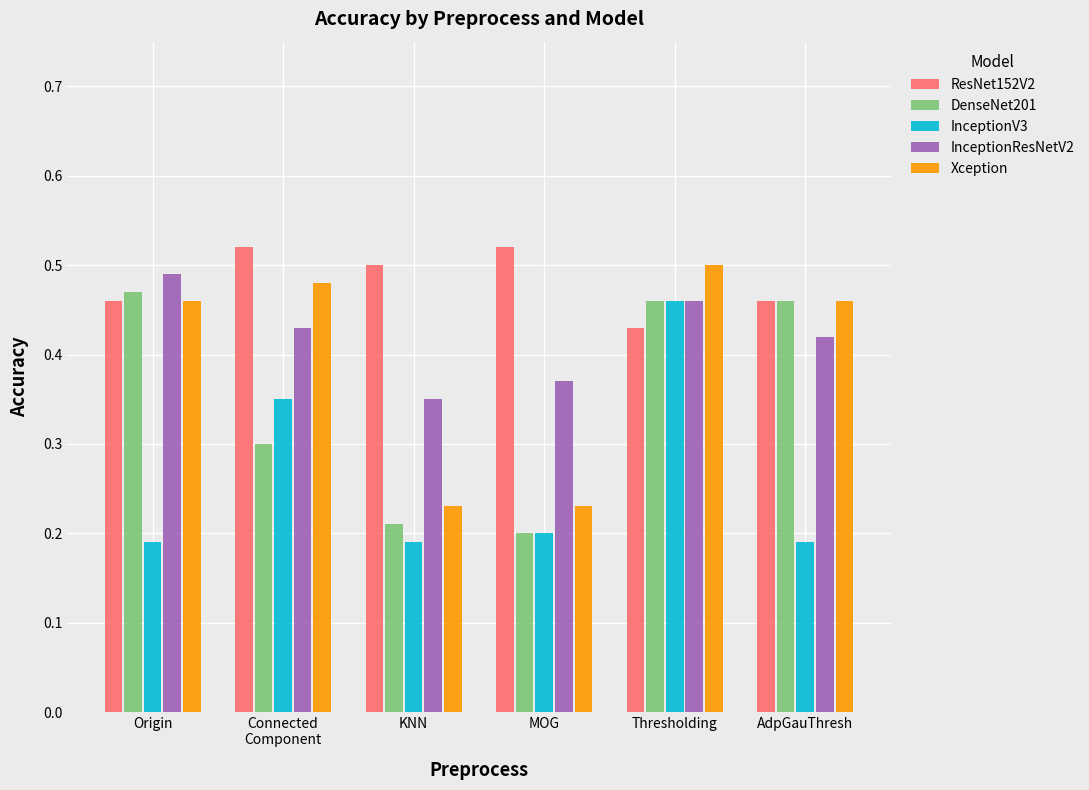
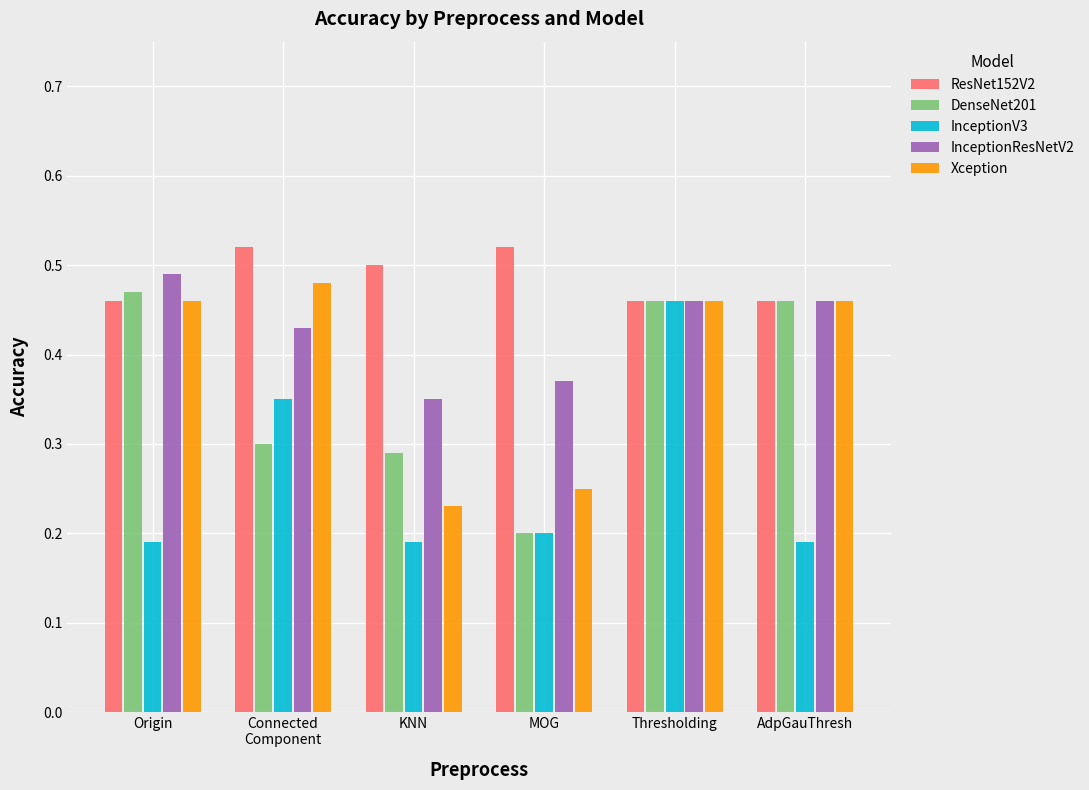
DenseNet201, KNN: 0.21 -> 0.29
Xception, MOG: 0.23 -> 0.25
ResNet152V2, Thresholding: 0.43 -> 0.46
Xception, Thresholding: 0.50 -> 0.46
InceptionResNetV2, AdpGauThresh: 0.42 -> 0.46
